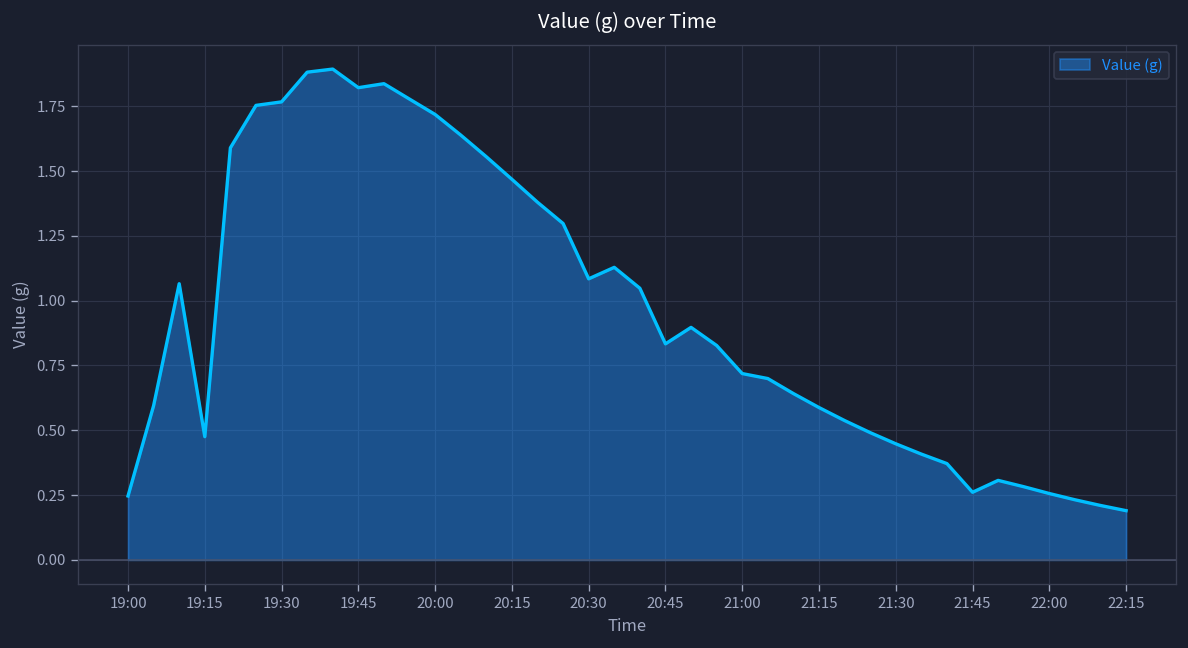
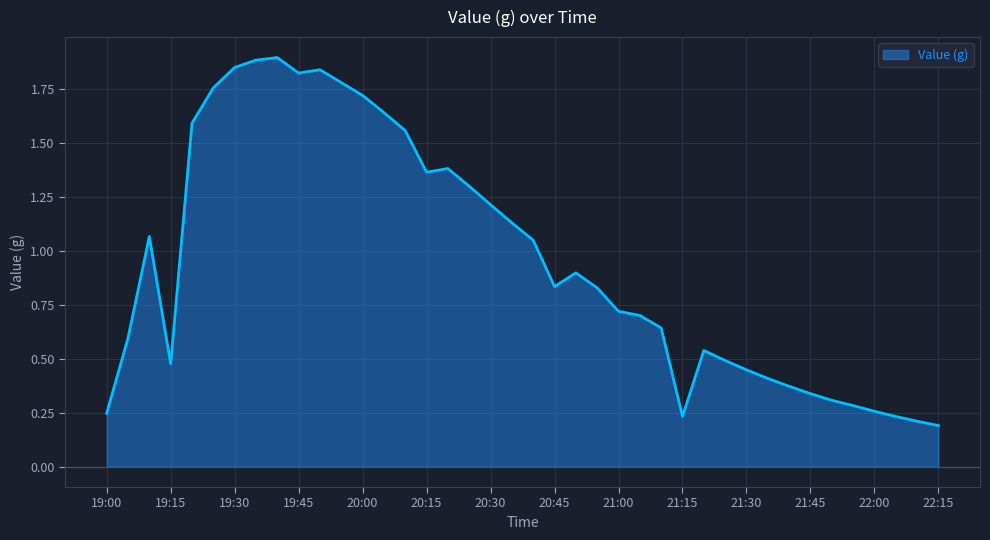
19:30: 1.77 -> 1.85
20:15: 1.47 -> 1.36
20:30: 1.08 -> 1.21
21:15: 0.59 -> 0.23
21:45: 0.26 -> 0.34
